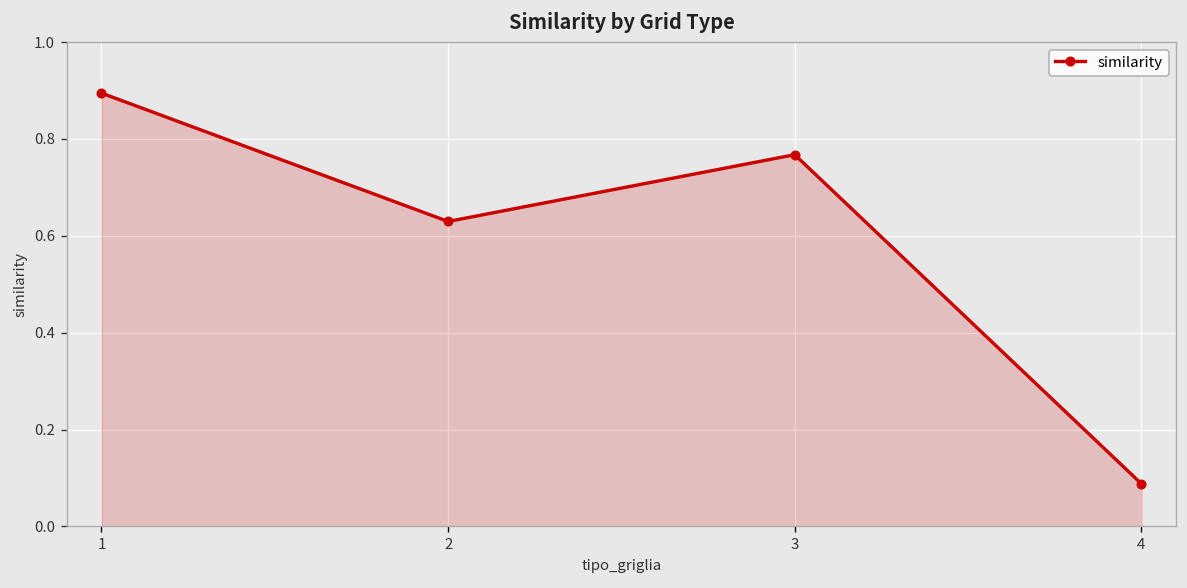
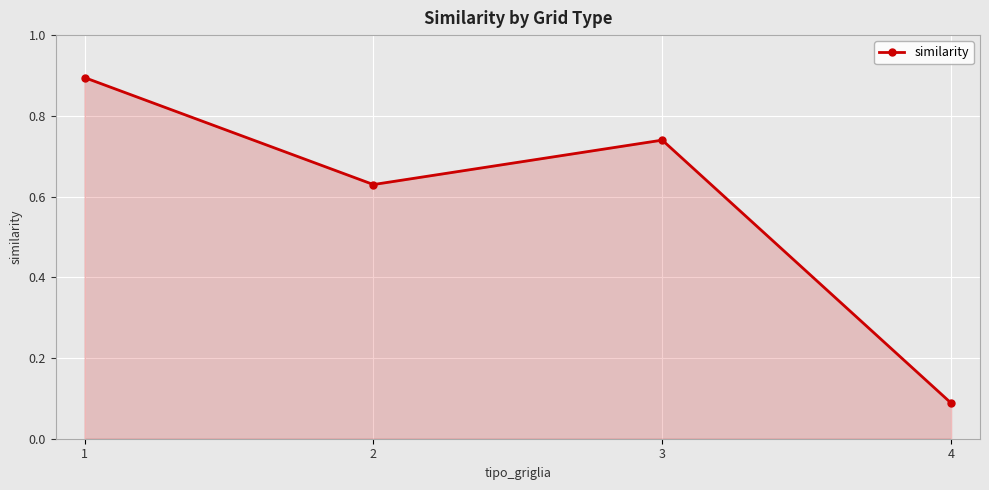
3: 0.77 -> 0.74
